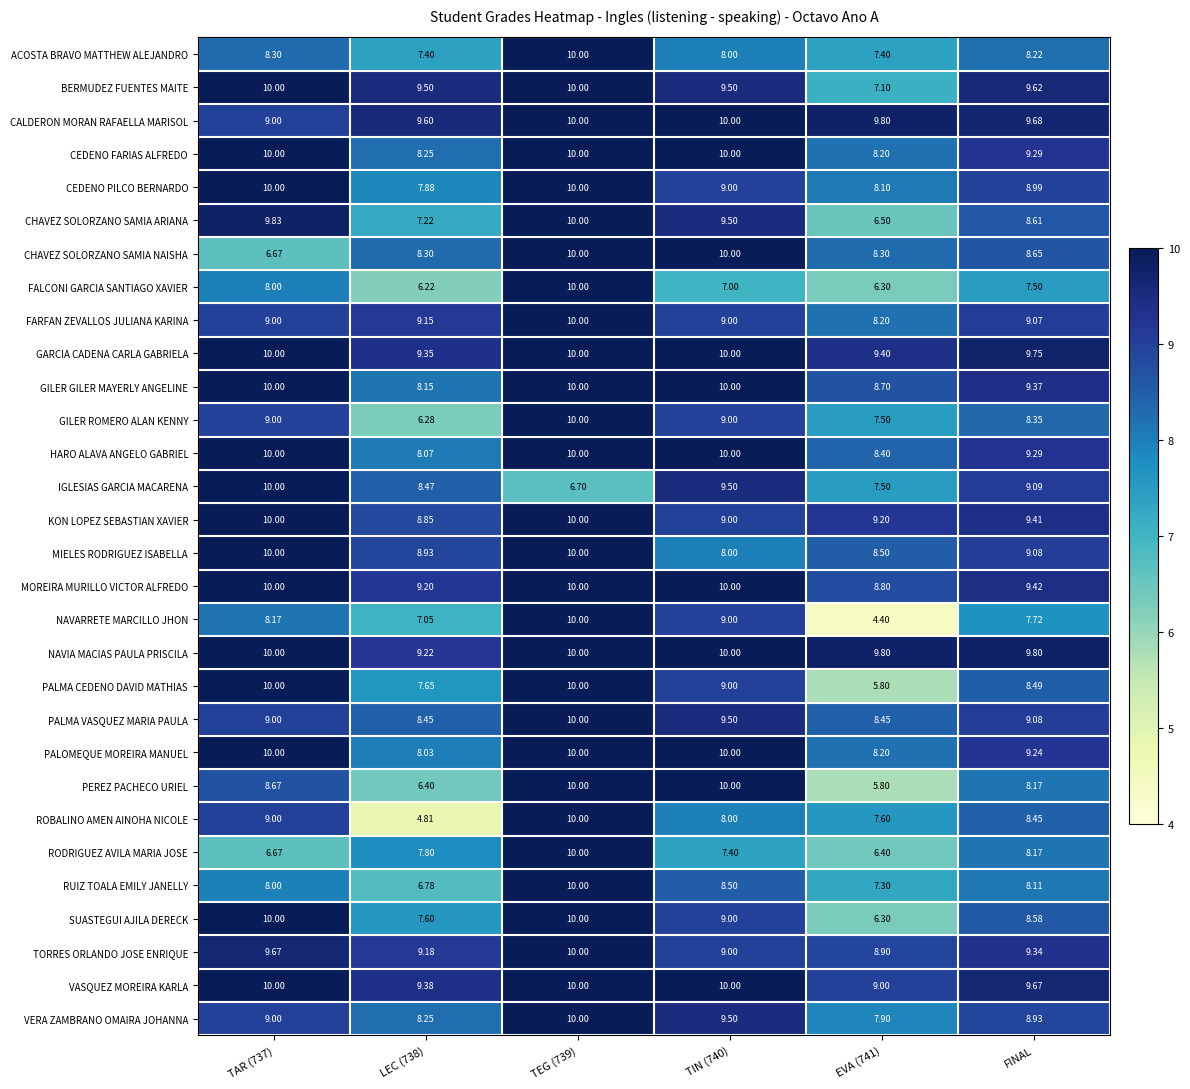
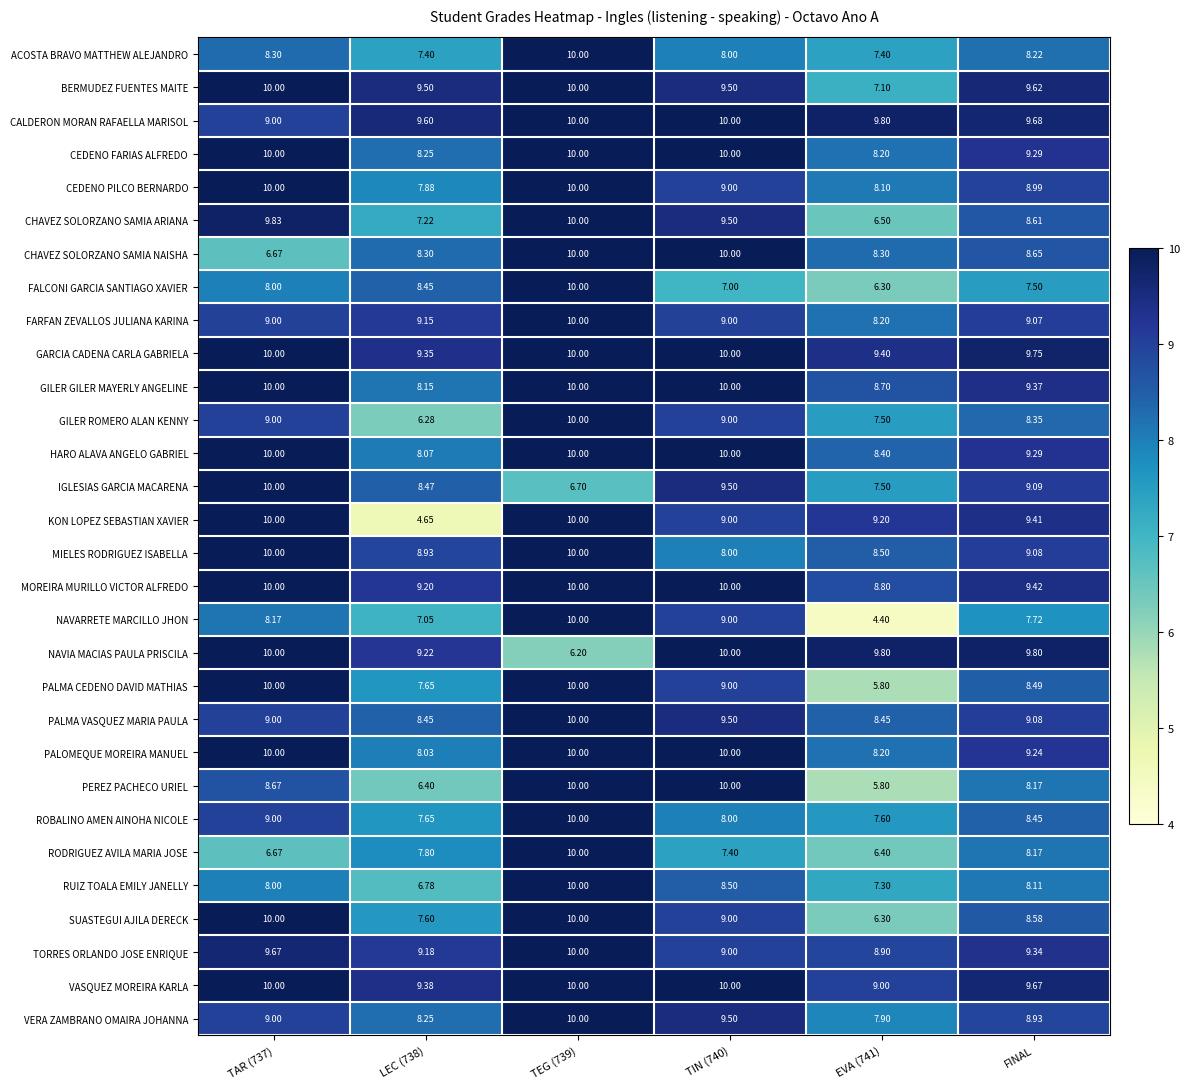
FALCONI GARCIA SANTIAGO XAVIER, LEC (738): 6.22 -> 8.45
KON LOPEZ SEBASTIAN XAVIER, LEC (738): 8.85 -> 4.65
NAVIA MACIAS PAULA PRISCILA, TEG (739): 10.00 -> 6.20
ROBALINO AMEN AINOHA NICOLE, LEC (738): 4.81 -> 7.65
